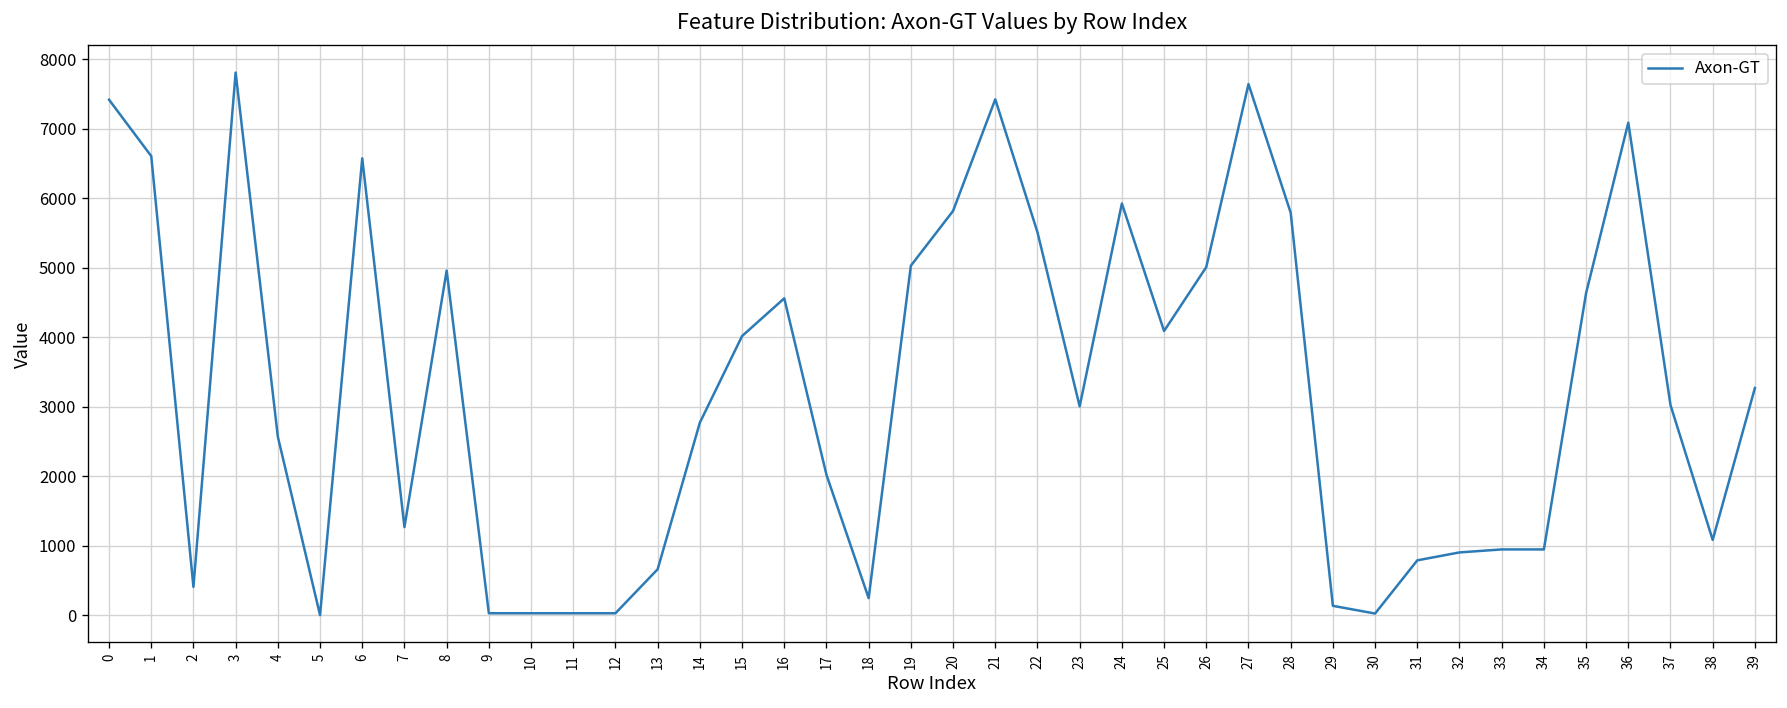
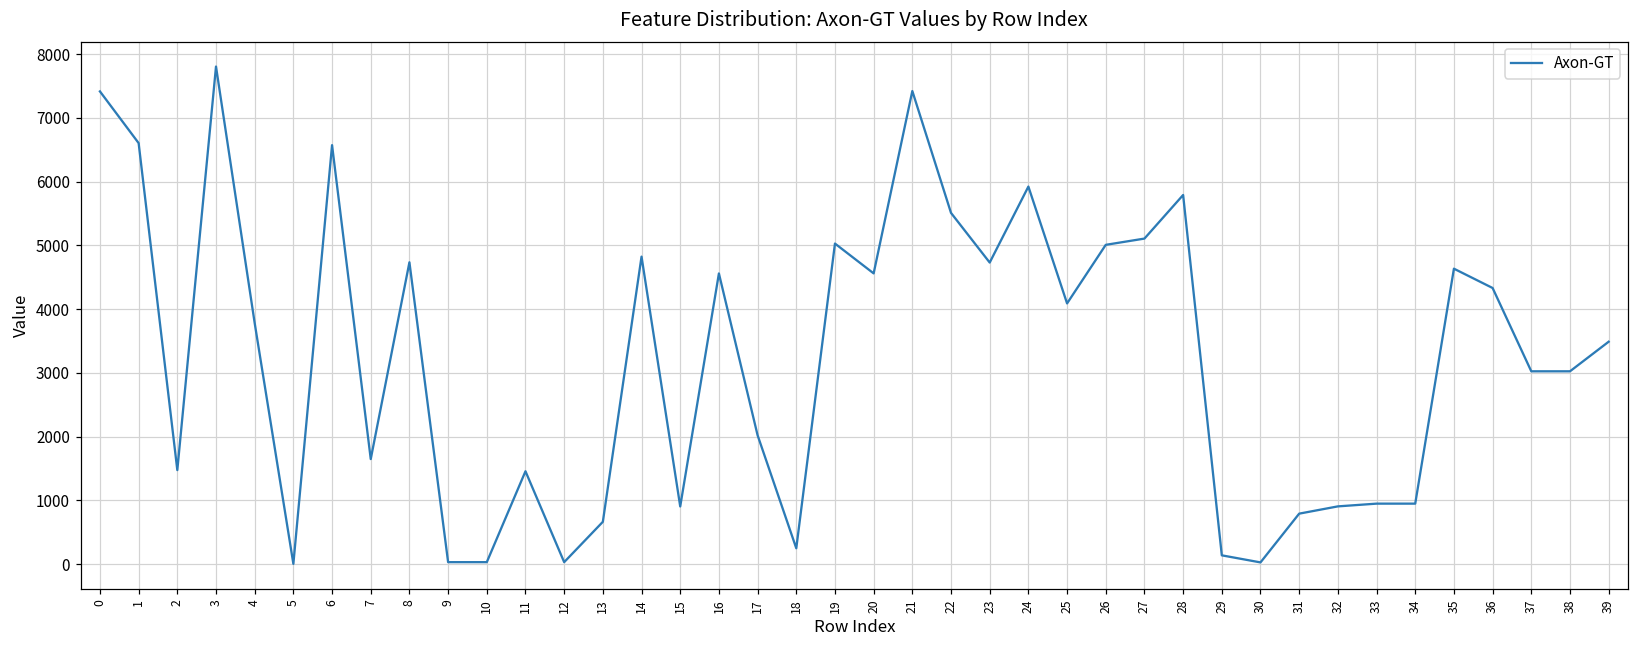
2: 400 -> 1500
4: 2600 -> 3800
7: 1300 -> 1600
8: 5000 -> 4700
11: 0 -> 1500
14: 2800 -> 4800
15: 4000 -> 900
20: 5800 -> 4600
23: 3000 -> 4700
27: 7600 -> 5100
36: 7100 -> 4300
38: 1100 -> 3000
39: 3300 -> 3500
